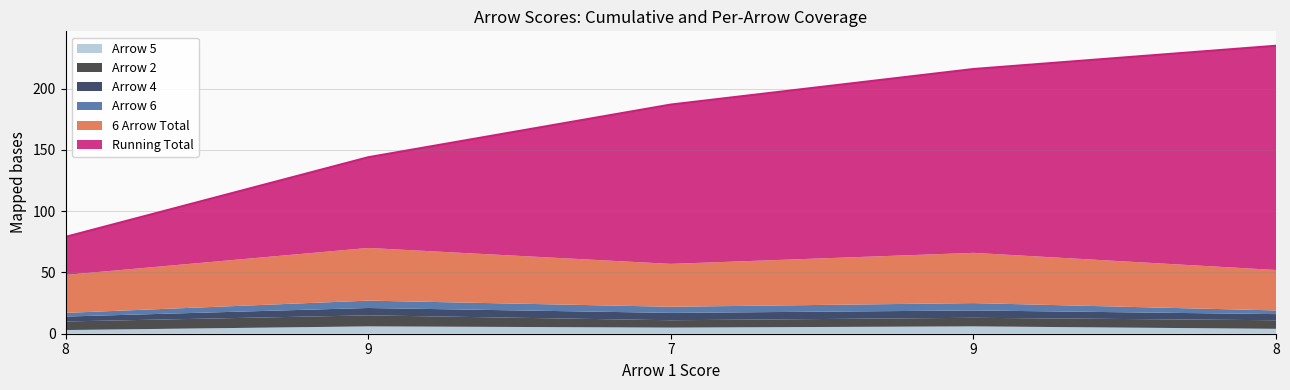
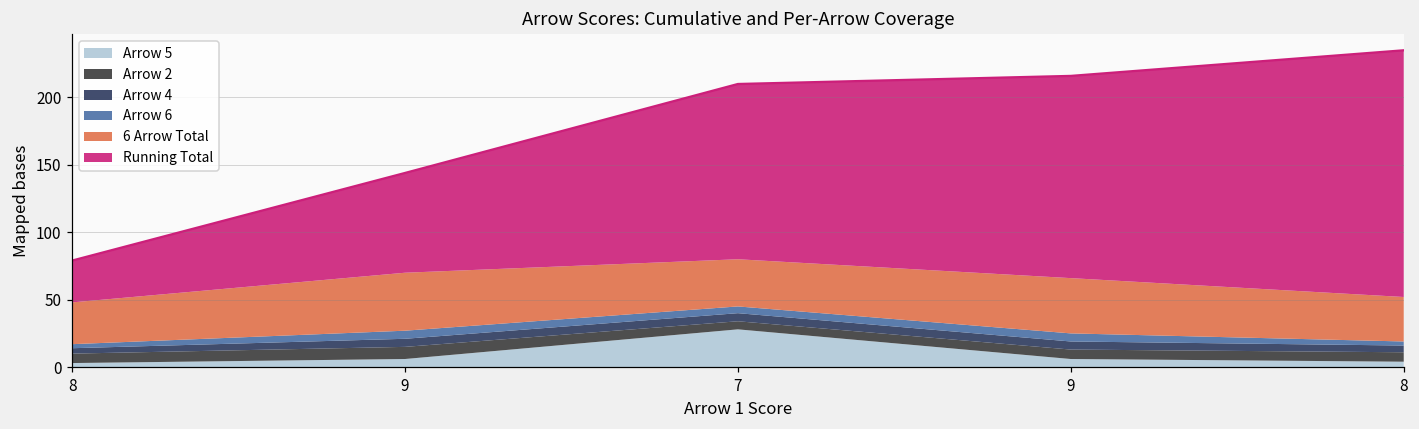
Arrow 5, 7: 5 -> 28
